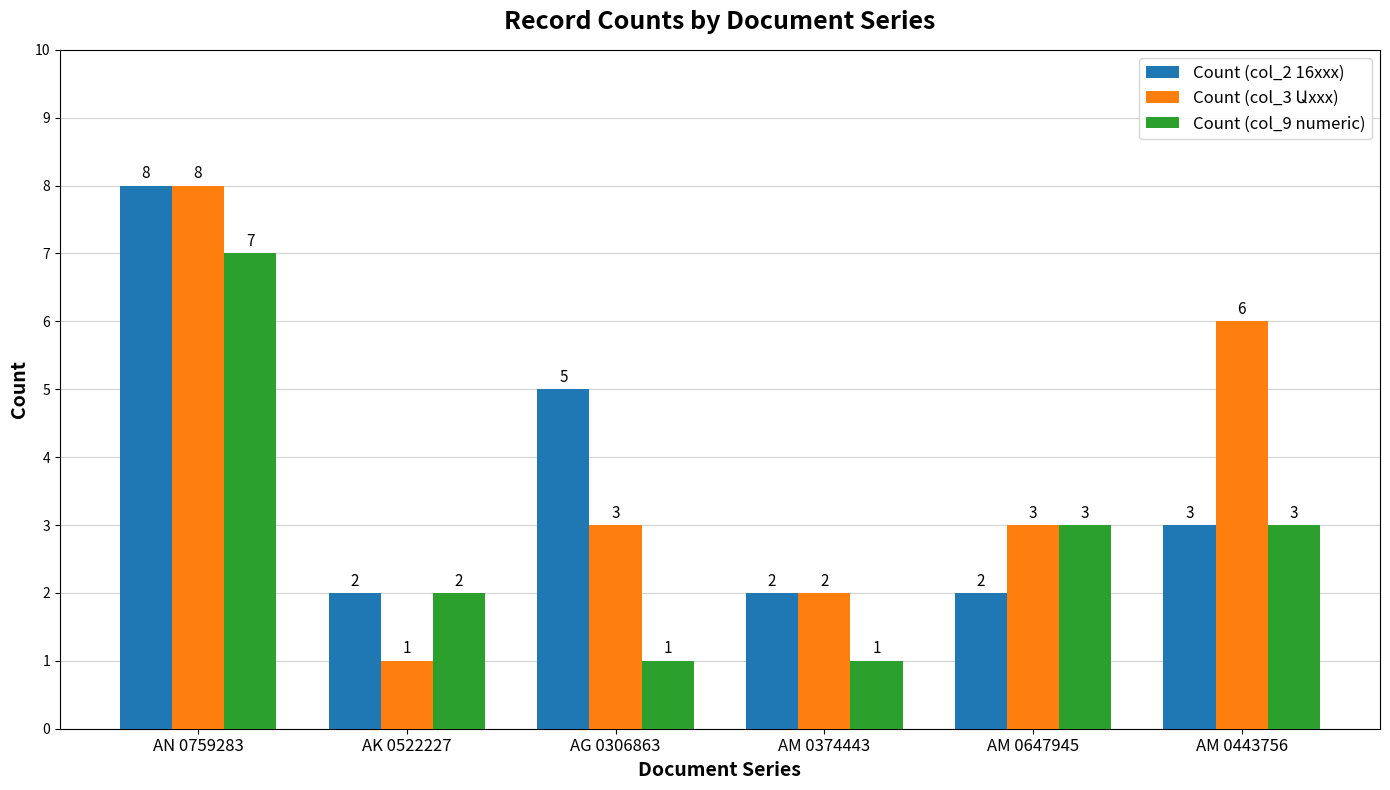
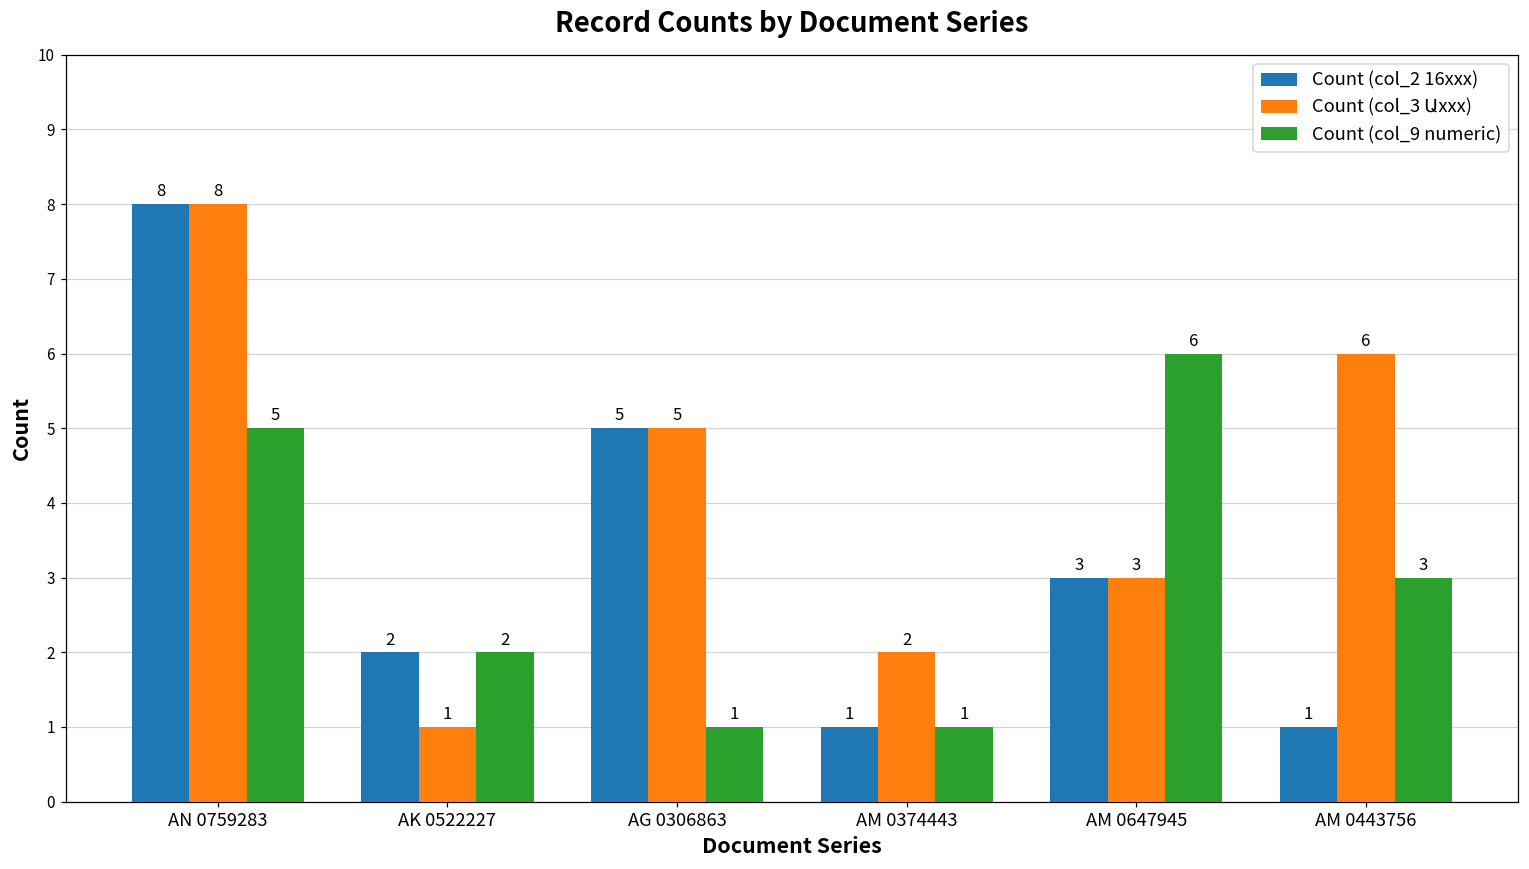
Count (col_9 numeric), AN 0759283: 7 -> 5
Count (col_3 Աxxx), AG 0306863: 3 -> 5
Count (col_2 16xxx), AM 0374443: 2 -> 1
Count (col_2 16xxx), AM 0647945: 2 -> 3
Count (col_9 numeric), AM 0647945: 3 -> 6
Count (col_2 16xxx), AM 0443756: 3 -> 1
